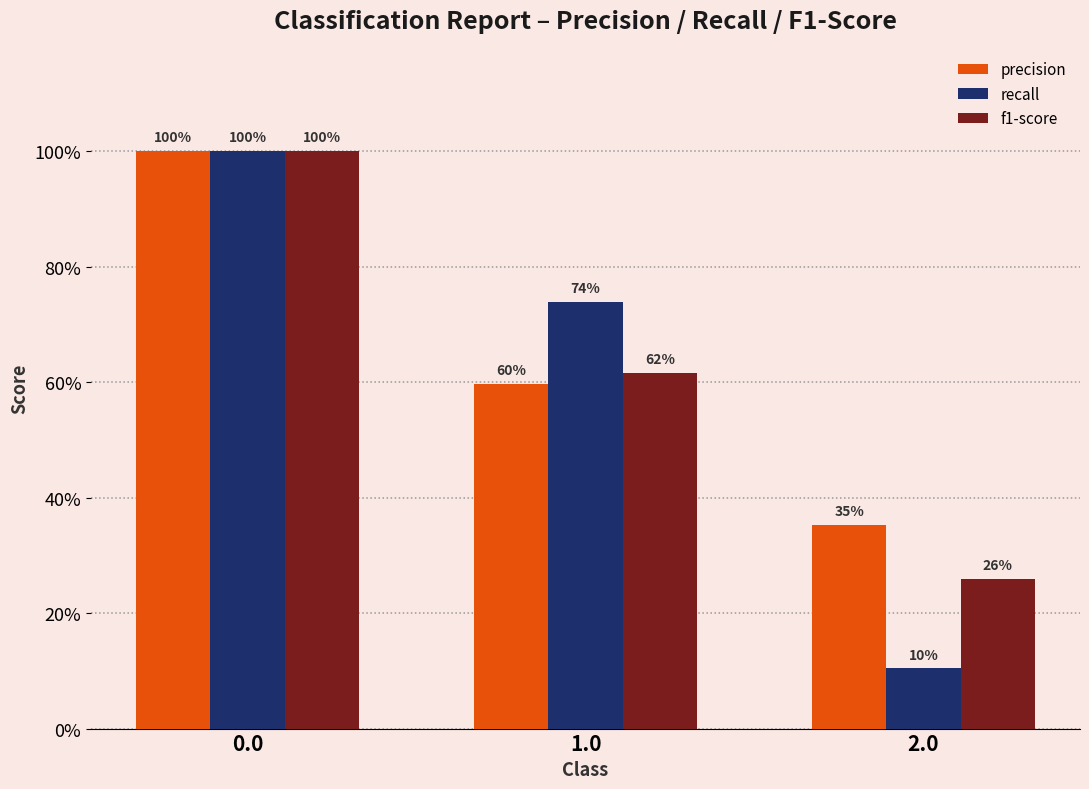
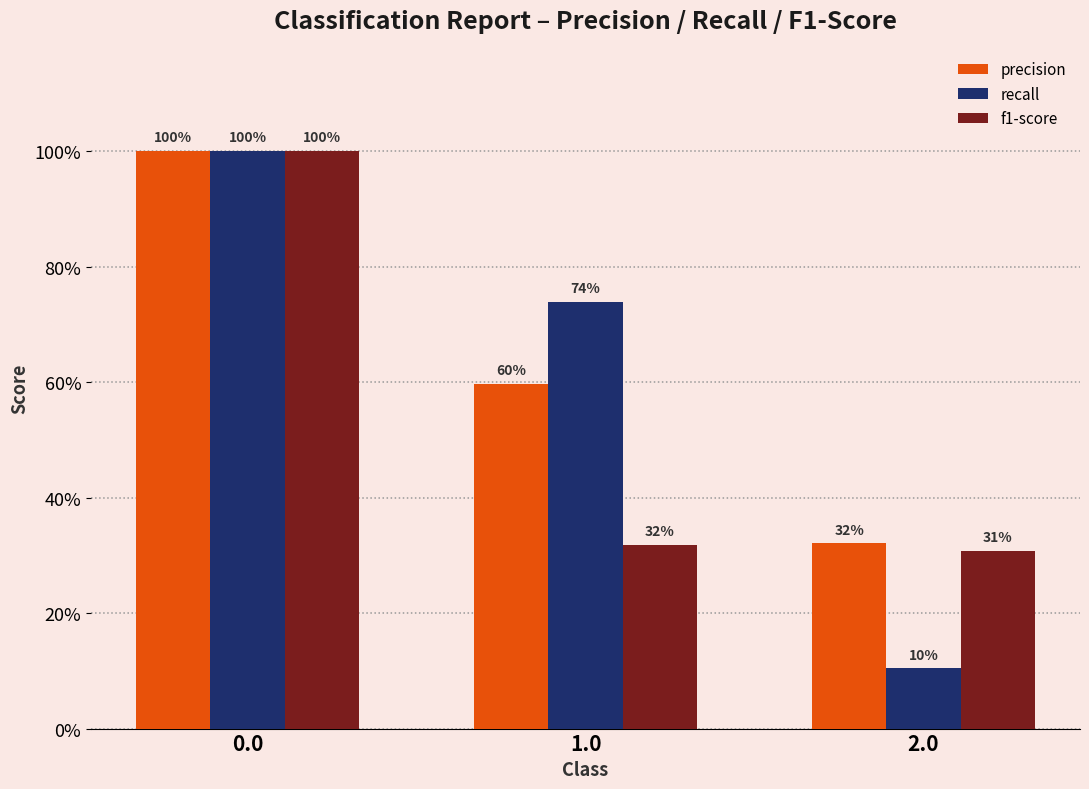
f1-score, 1.0: 62% -> 32%
precision, 2.0: 35% -> 32%
f1-score, 2.0: 26% -> 31%
